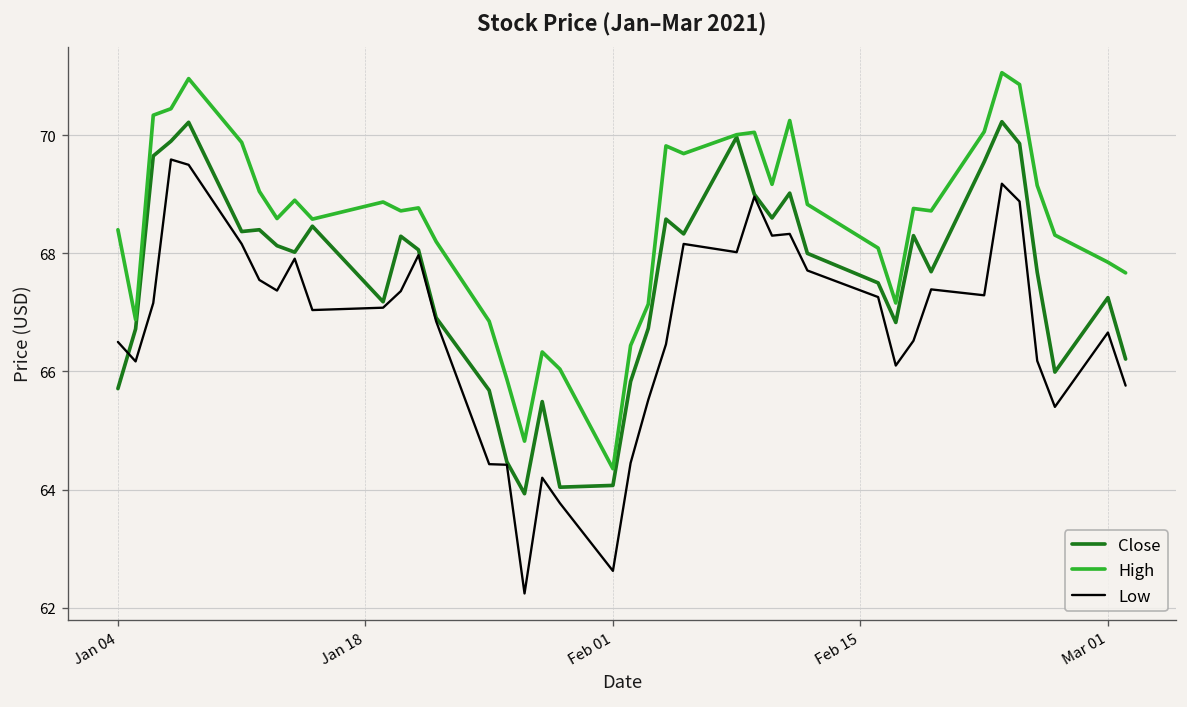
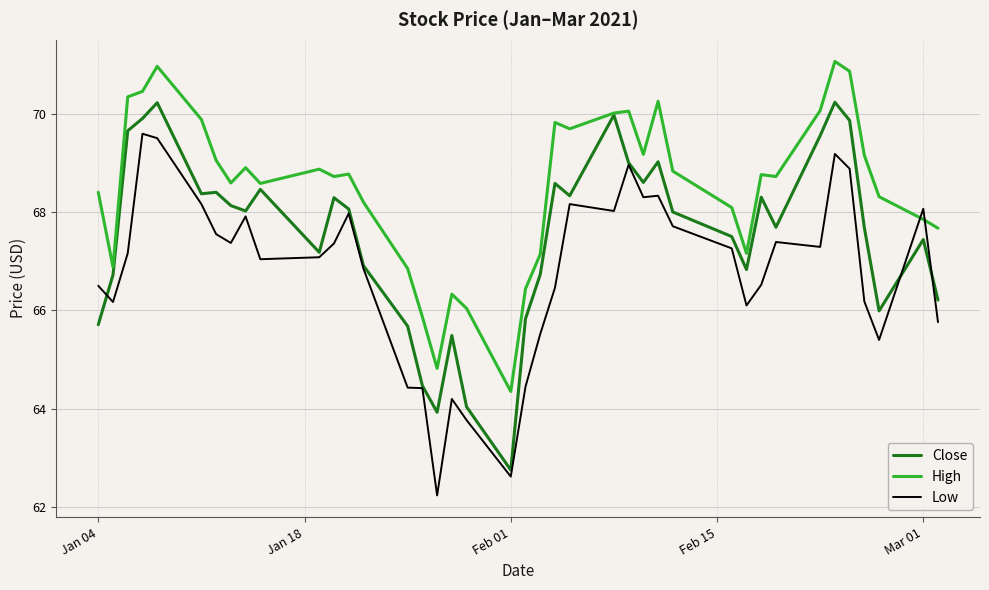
Close, Feb 01: 64.1 -> 62.8
Close, Mar 01: 67.3 -> 67.4
Low, Mar 01: 66.7 -> 68.1
